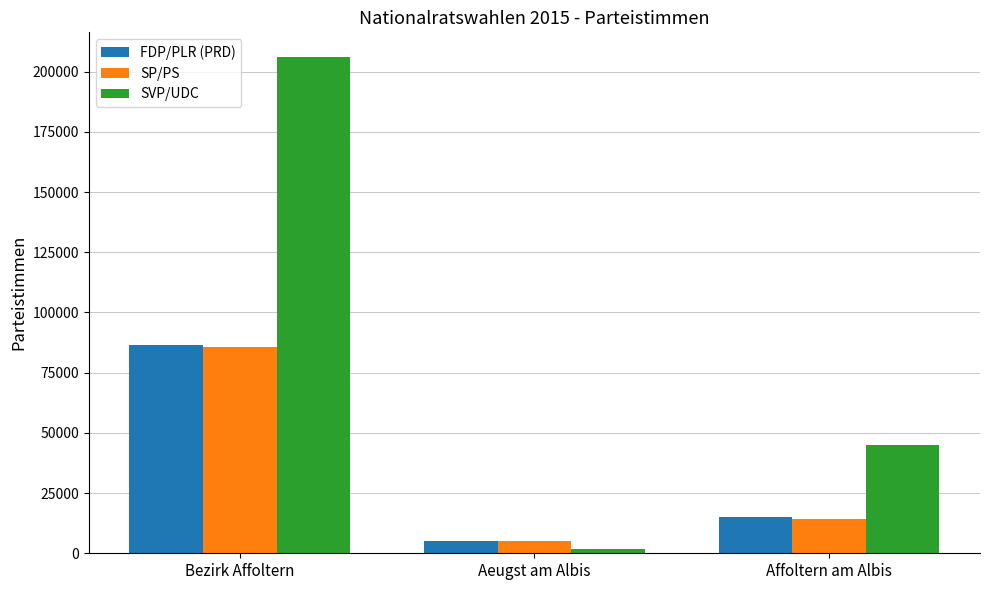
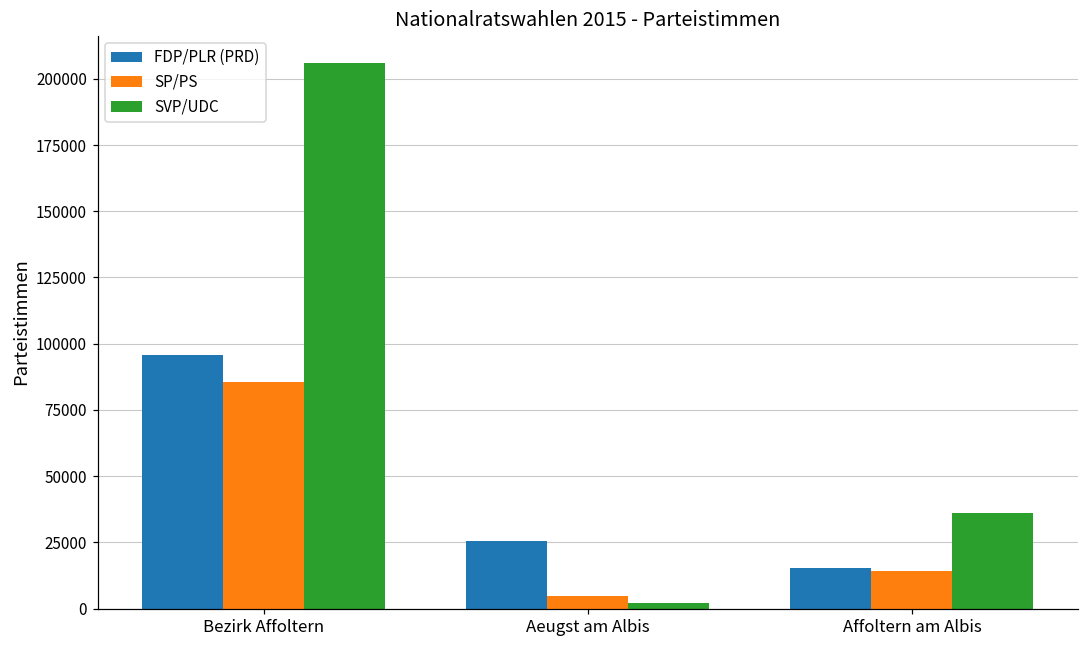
FDP/PLR (PRD), Bezirk Affoltern: 86000 -> 96000
FDP/PLR (PRD), Aeugst am Albis: 5000 -> 25000
SVP/UDC, Affoltern am Albis: 45000 -> 36000
